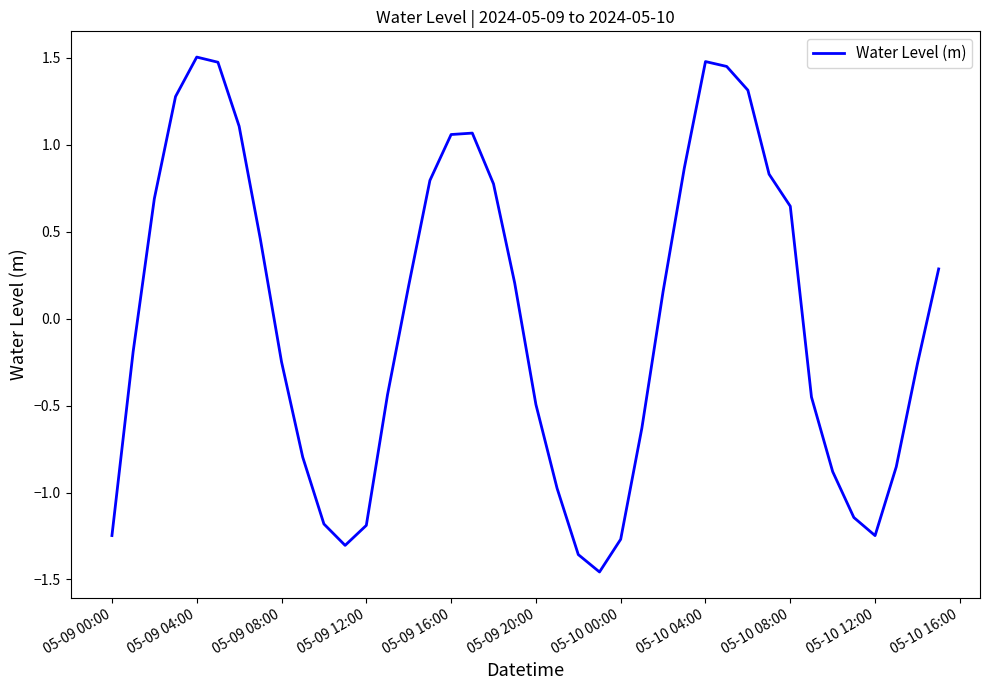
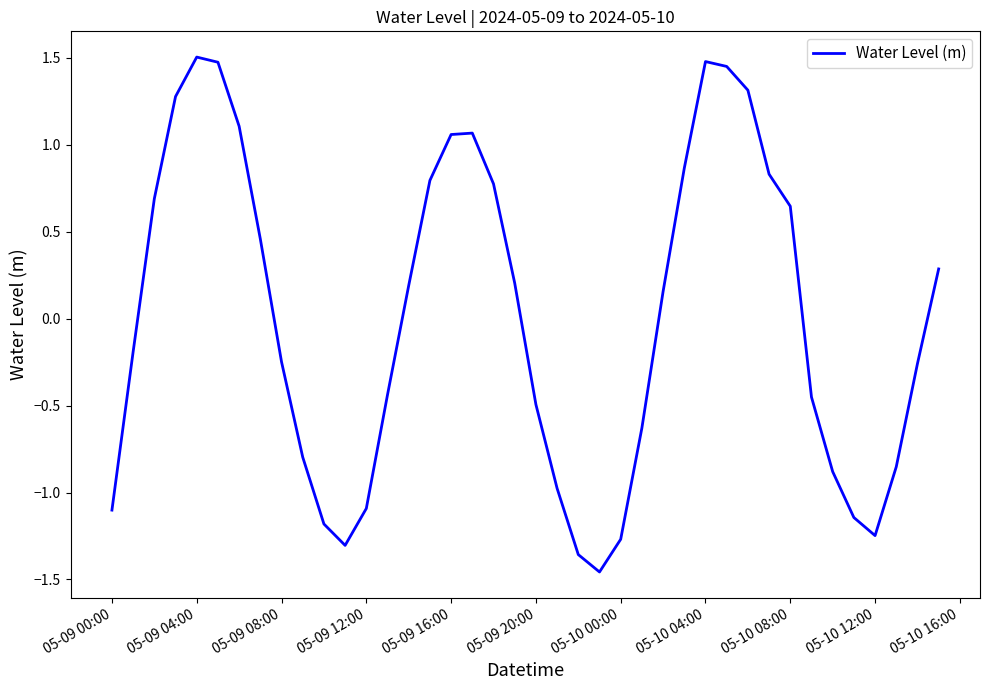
05-09 00:00: -1.25 -> -1.10
05-09 12:00: -1.19 -> -1.09
